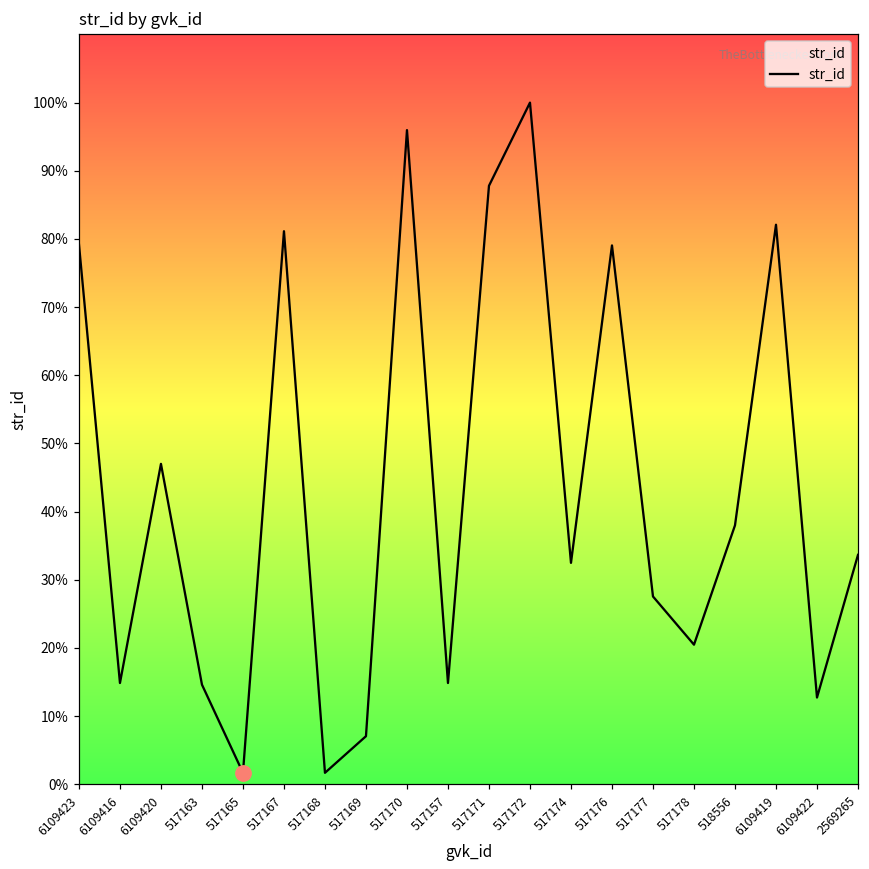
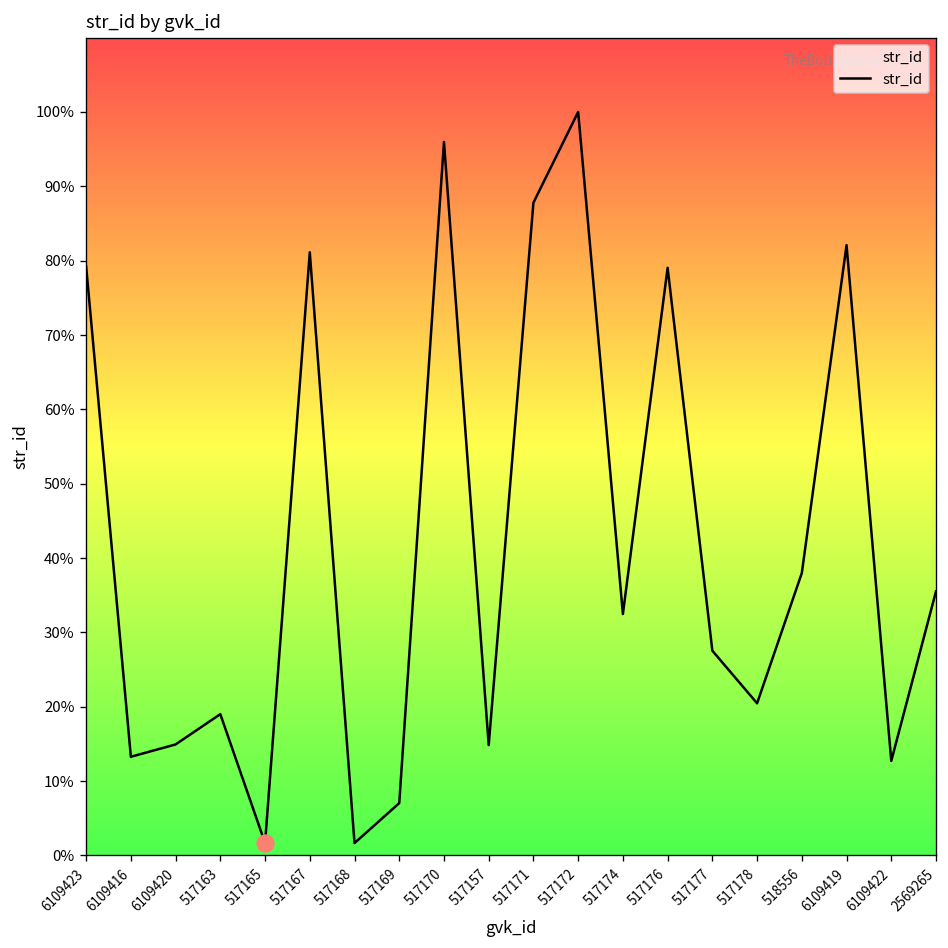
str_id, 6109416: 15% -> 13%
str_id, 6109420: 47% -> 15%
str_id, 517163: 15% -> 19%
str_id, 2569265: 34% -> 36%
